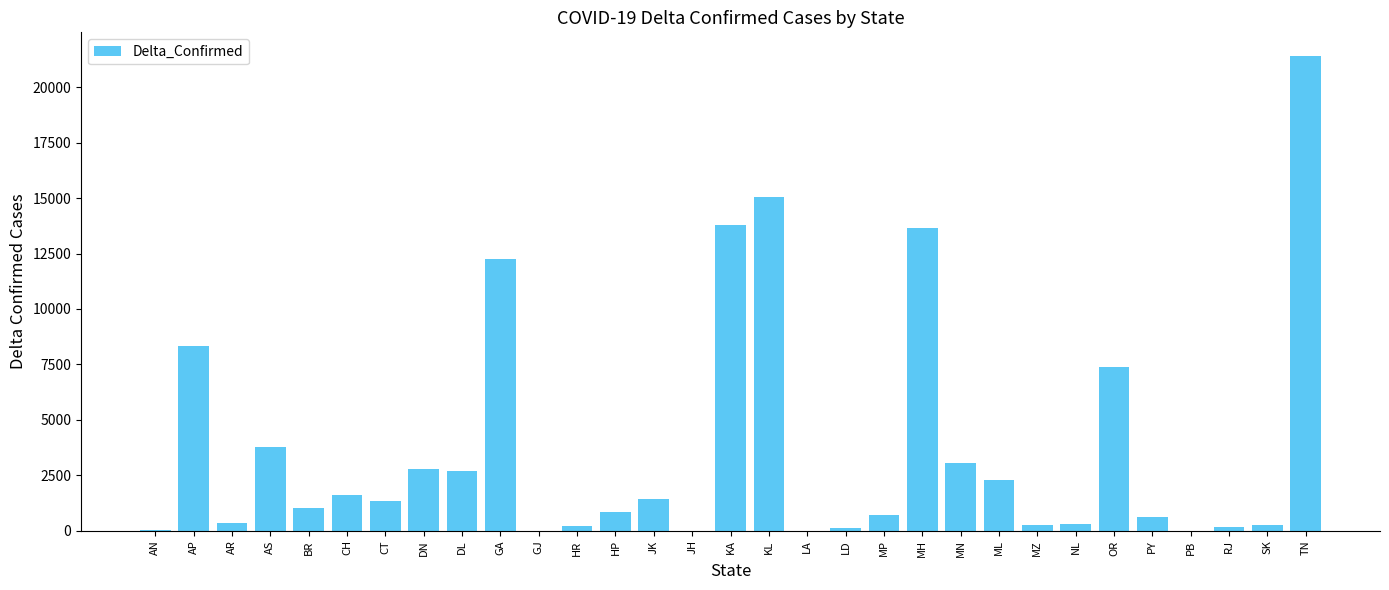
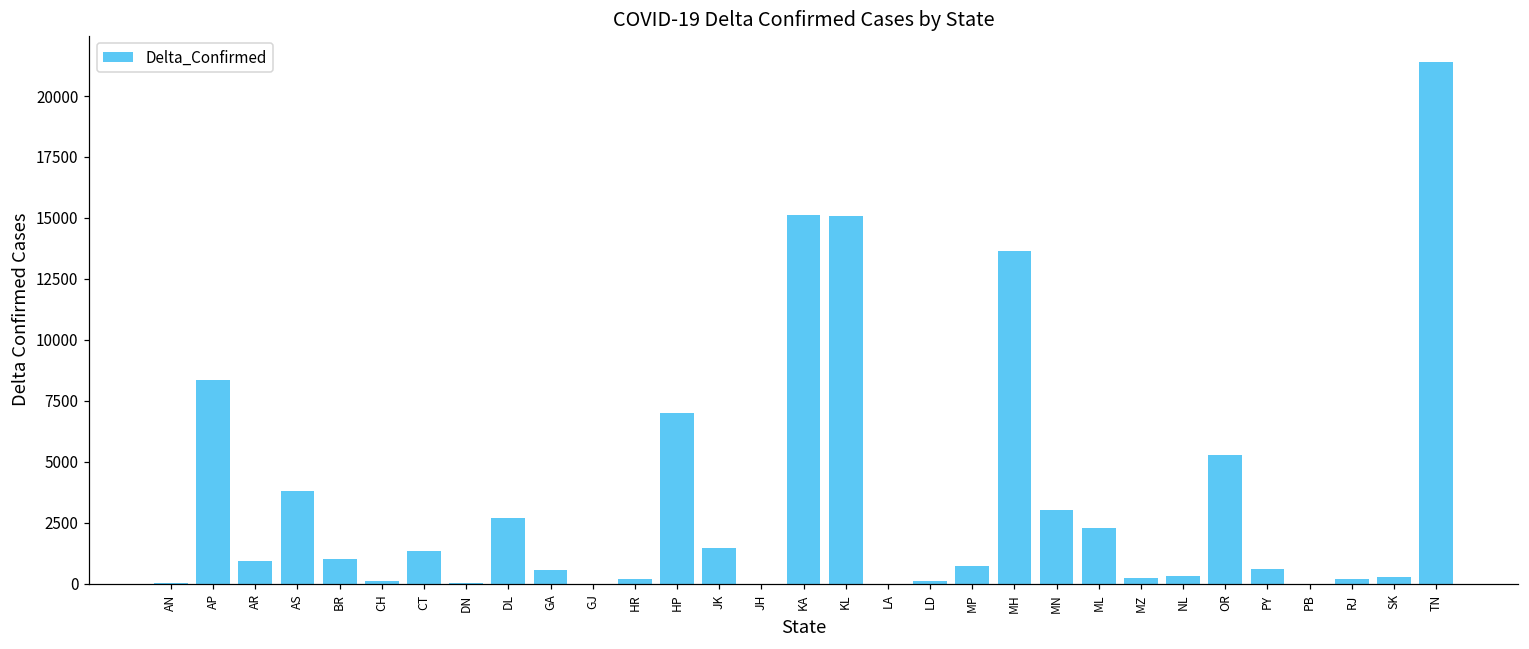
AR: 300 -> 900
CH: 1600 -> 100
DN: 2800 -> 0
GA: 12200 -> 600
HP: 800 -> 7000
KA: 13800 -> 15100
OR: 7400 -> 5300
